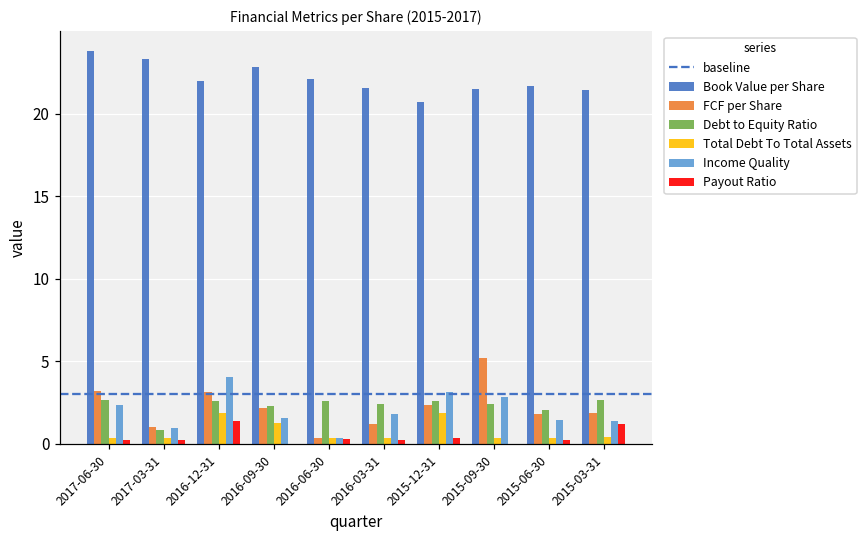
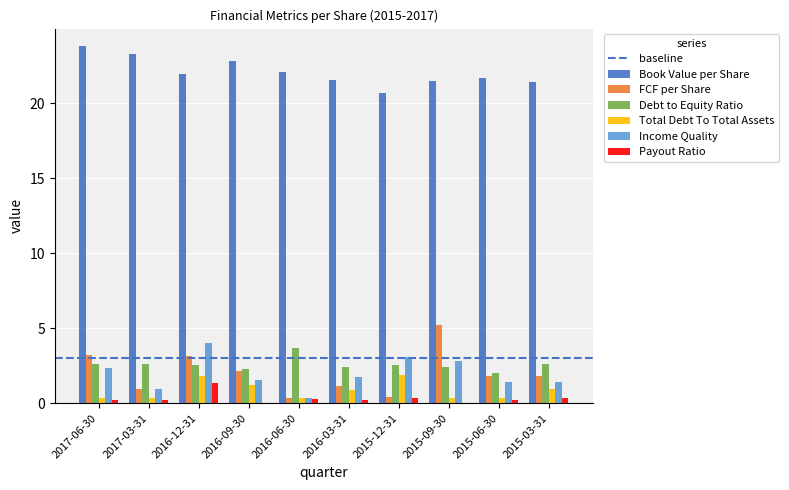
Debt to Equity Ratio, 2017-03-31: 0.8 -> 2.6
Debt to Equity Ratio, 2016-06-30: 2.6 -> 3.7
Total Debt To Total Assets, 2016-03-31: 0.3 -> 0.9
FCF per Share, 2015-12-31: 2.3 -> 0.4
Total Debt To Total Assets, 2015-03-31: 0.4 -> 1.0
Payout Ratio, 2015-03-31: 1.2 -> 0.3
